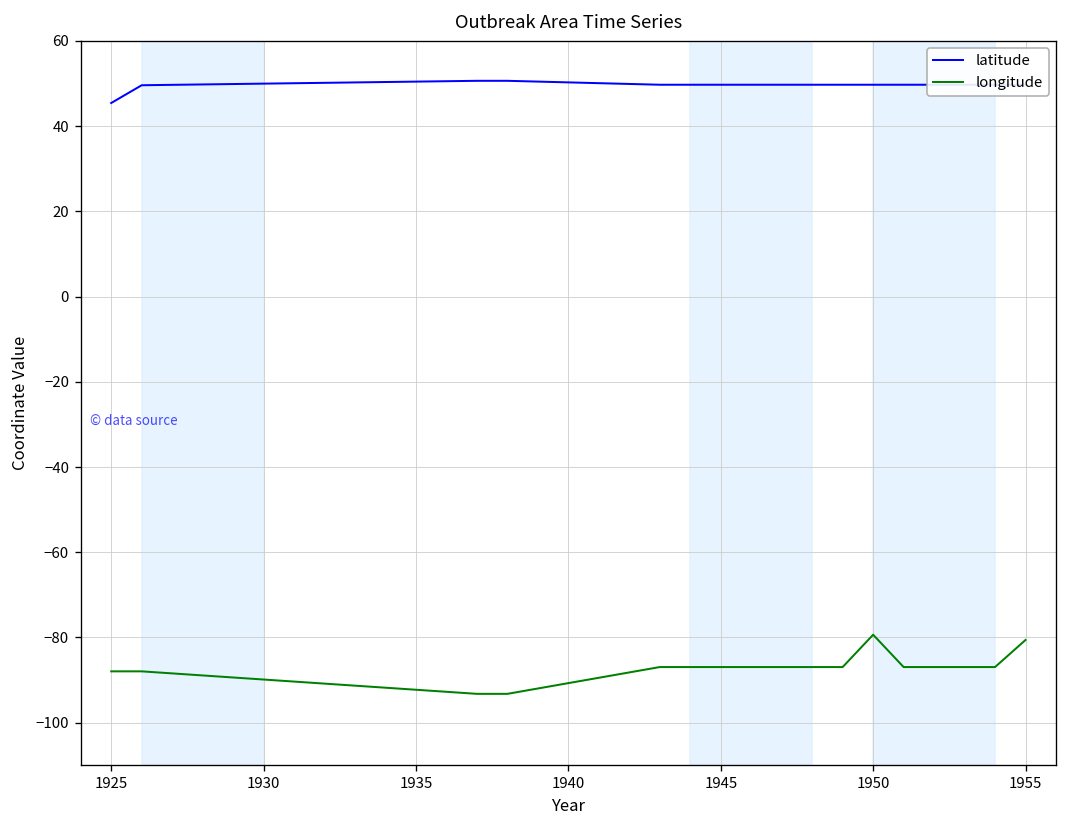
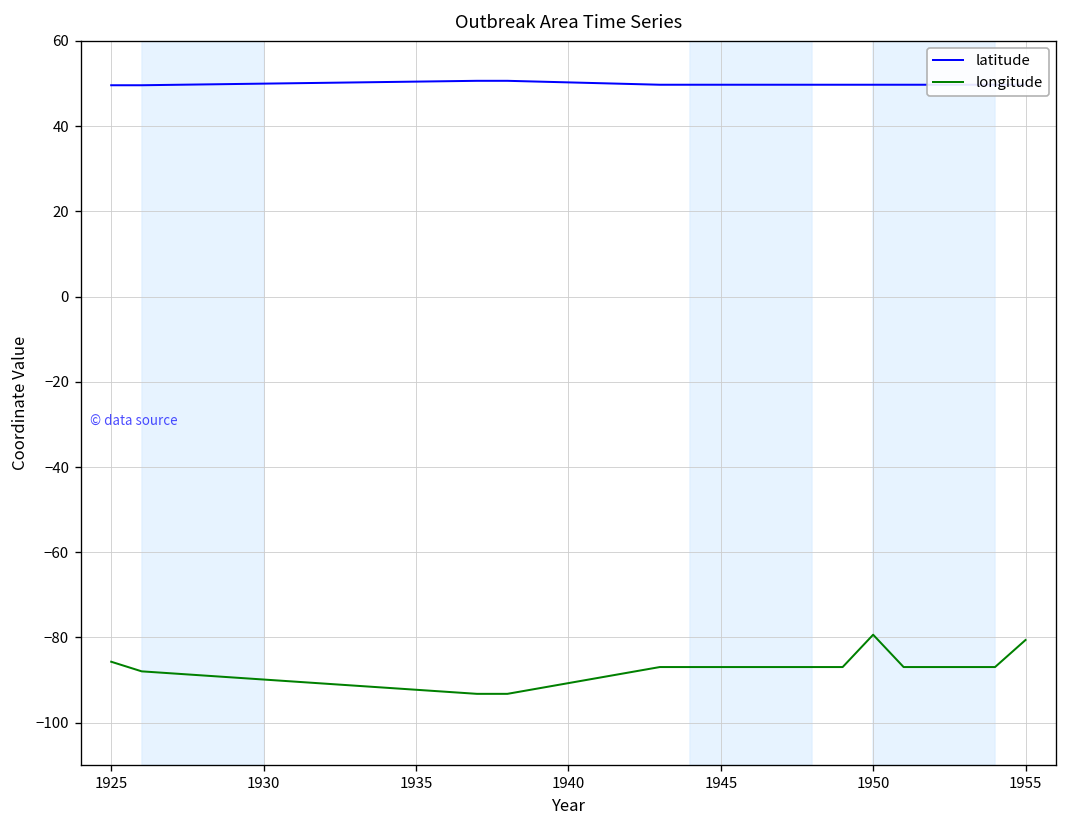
latitude, 1925: 45 -> 50
longitude, 1925: -88 -> -86
